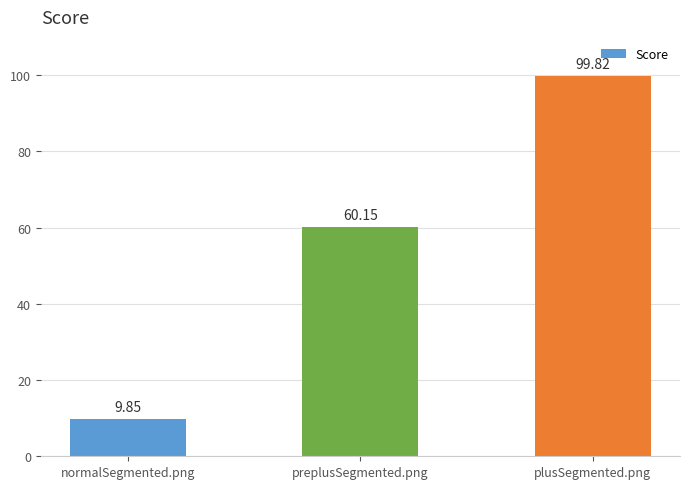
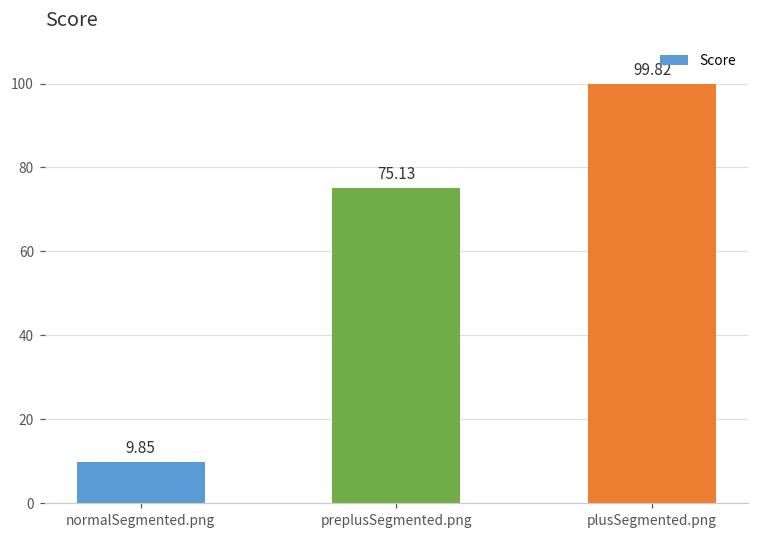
preplusSegmented.png: 60.15 -> 75.13
